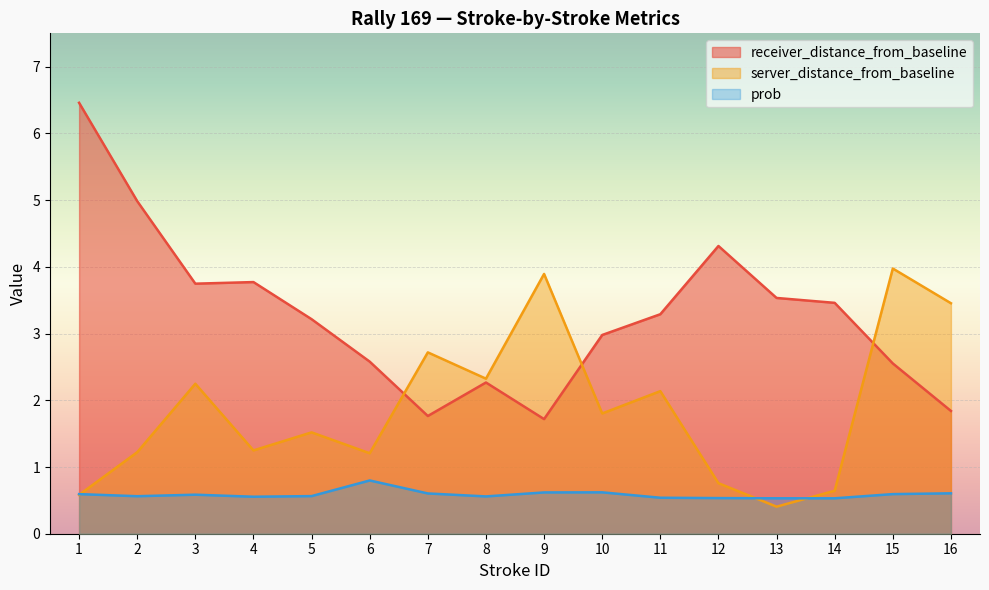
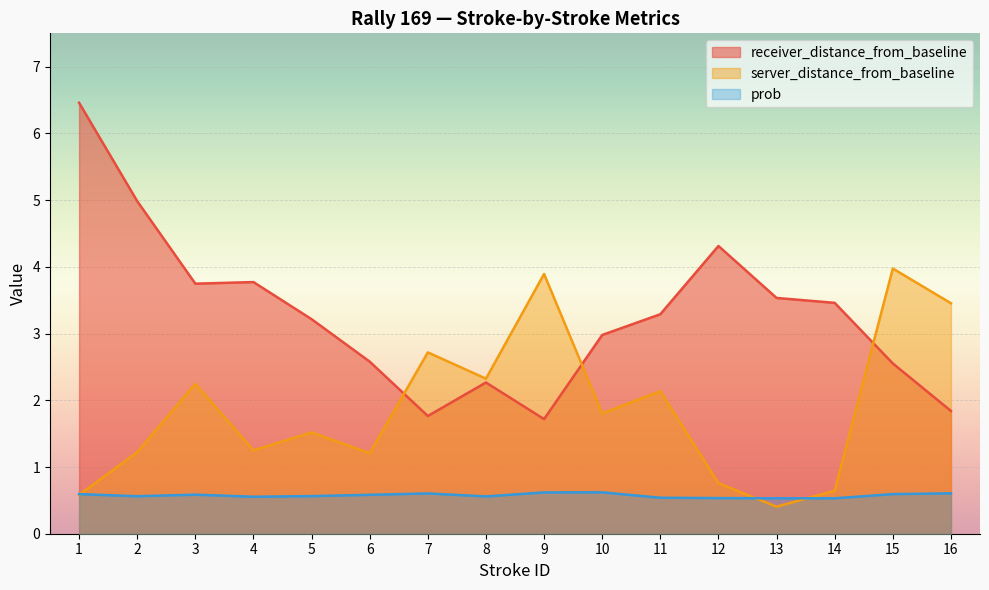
prob, 6: 0.8 -> 0.6
